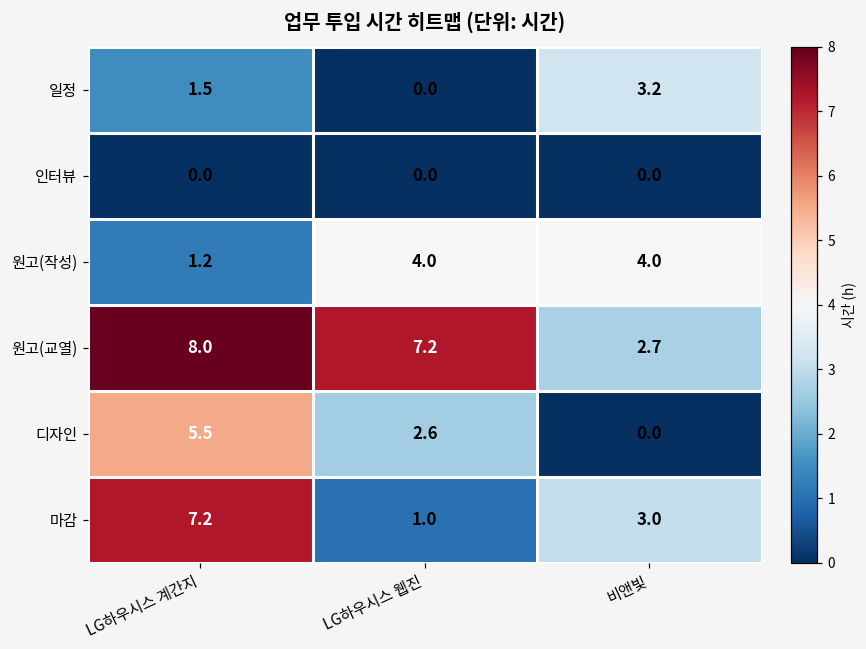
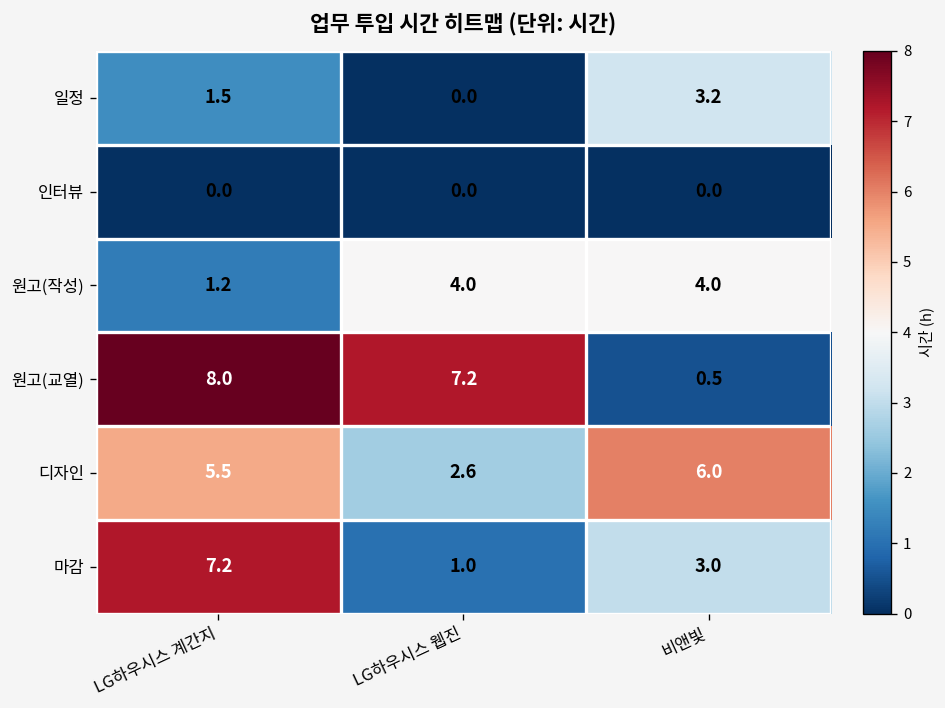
원고(교열), 비앤빛: 2.7 -> 0.5
디자인, 비앤빛: 0.0 -> 6.0
